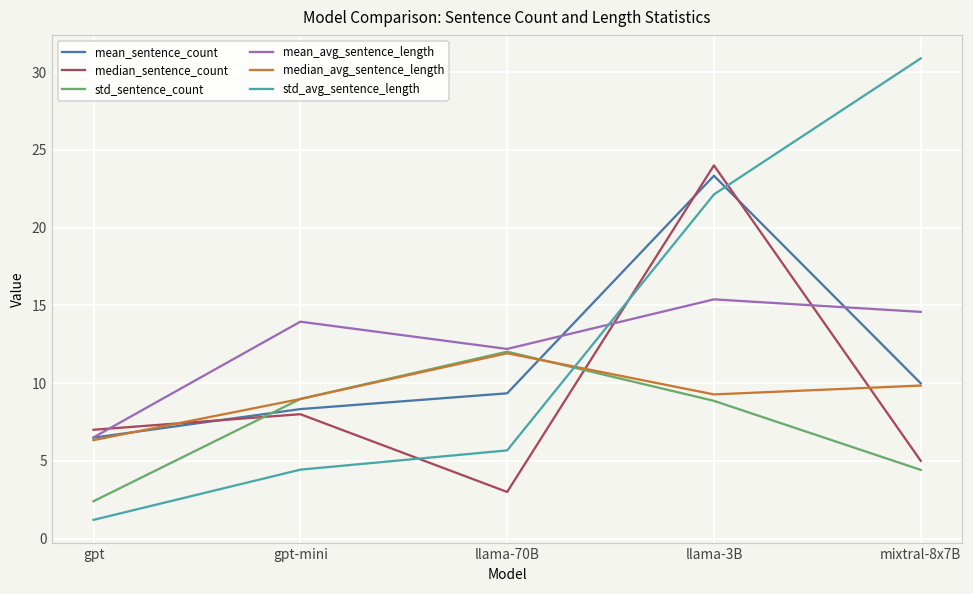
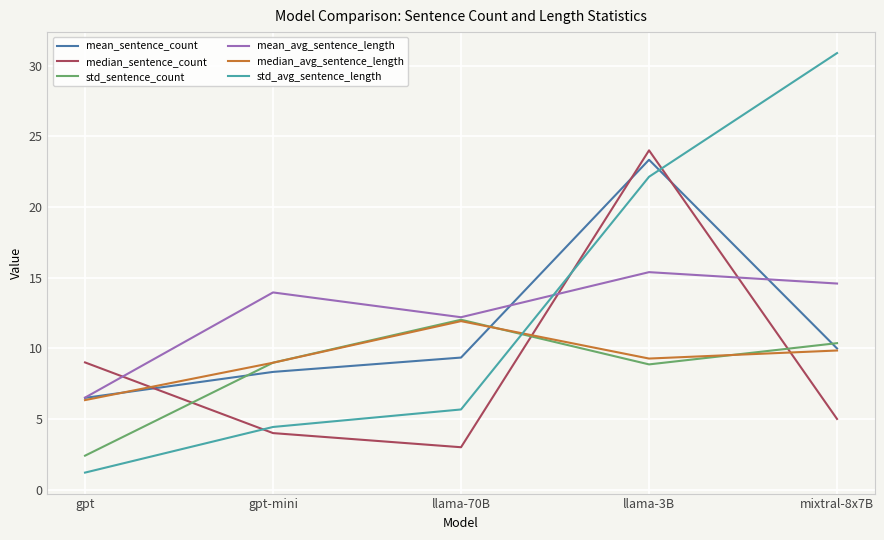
median_sentence_count, gpt: 7 -> 9
median_sentence_count, gpt-mini: 8 -> 4
std_sentence_count, mixtral-8x7B: 4.4 -> 10.4
